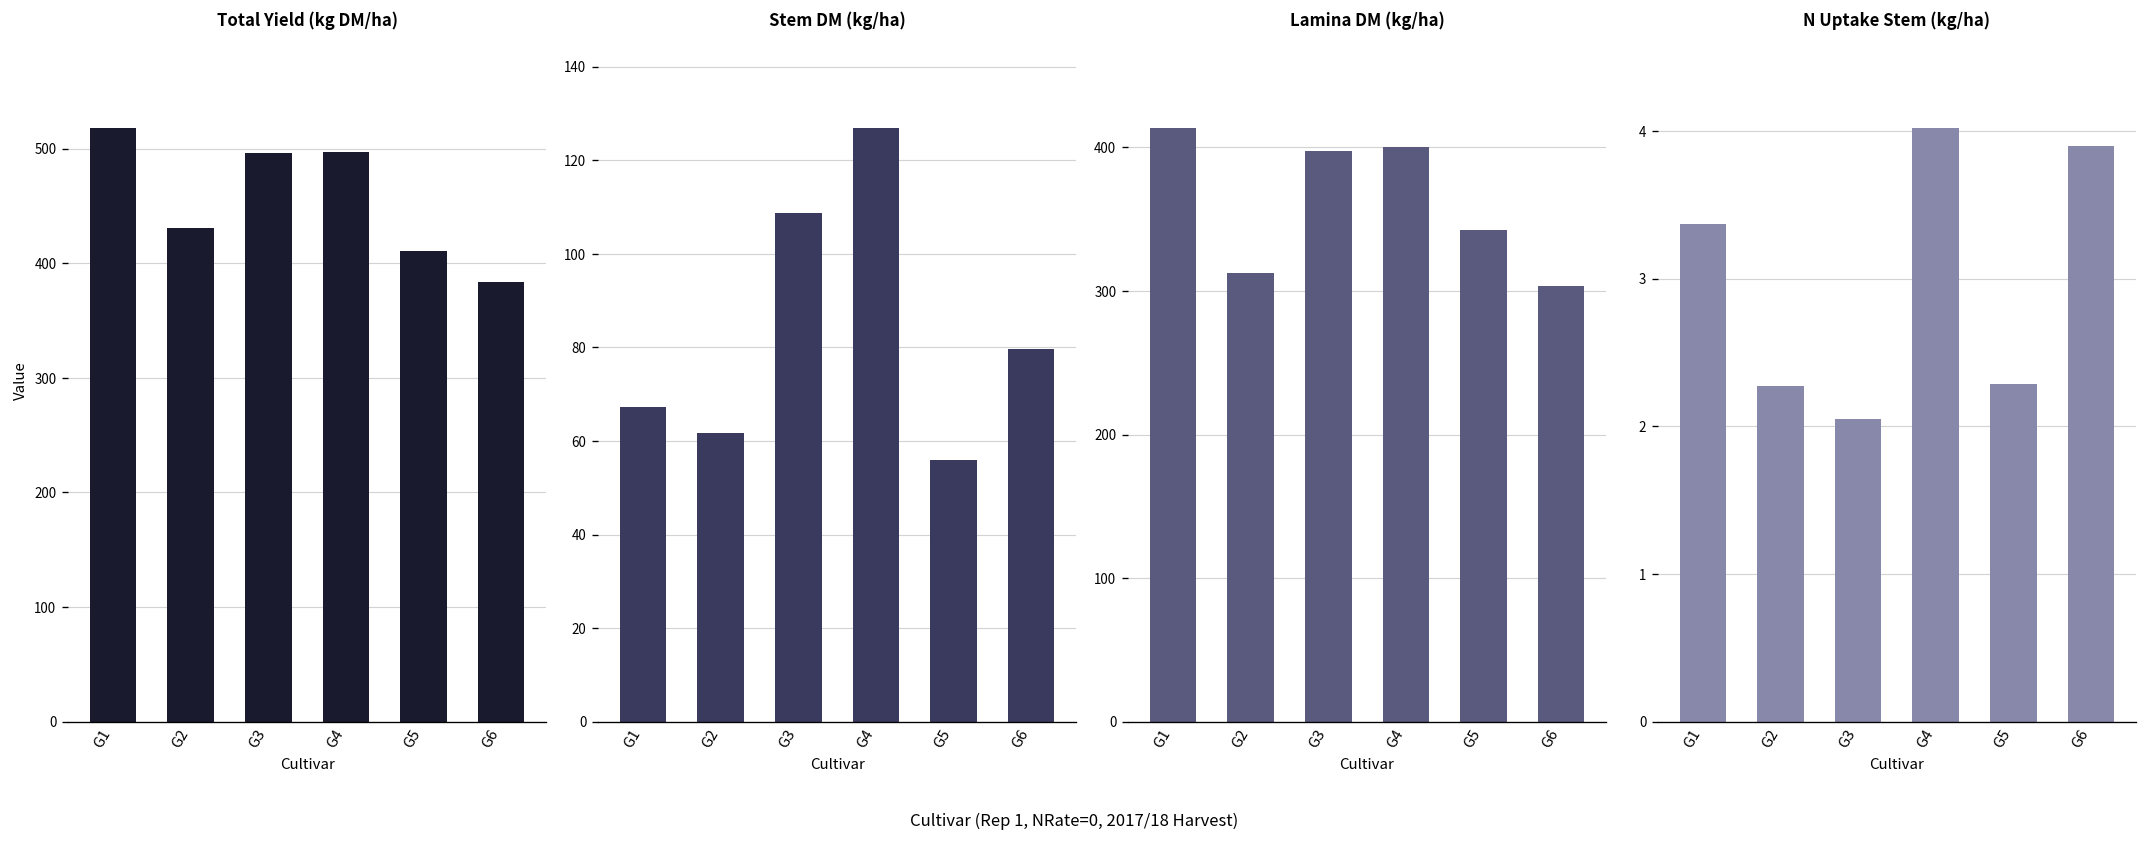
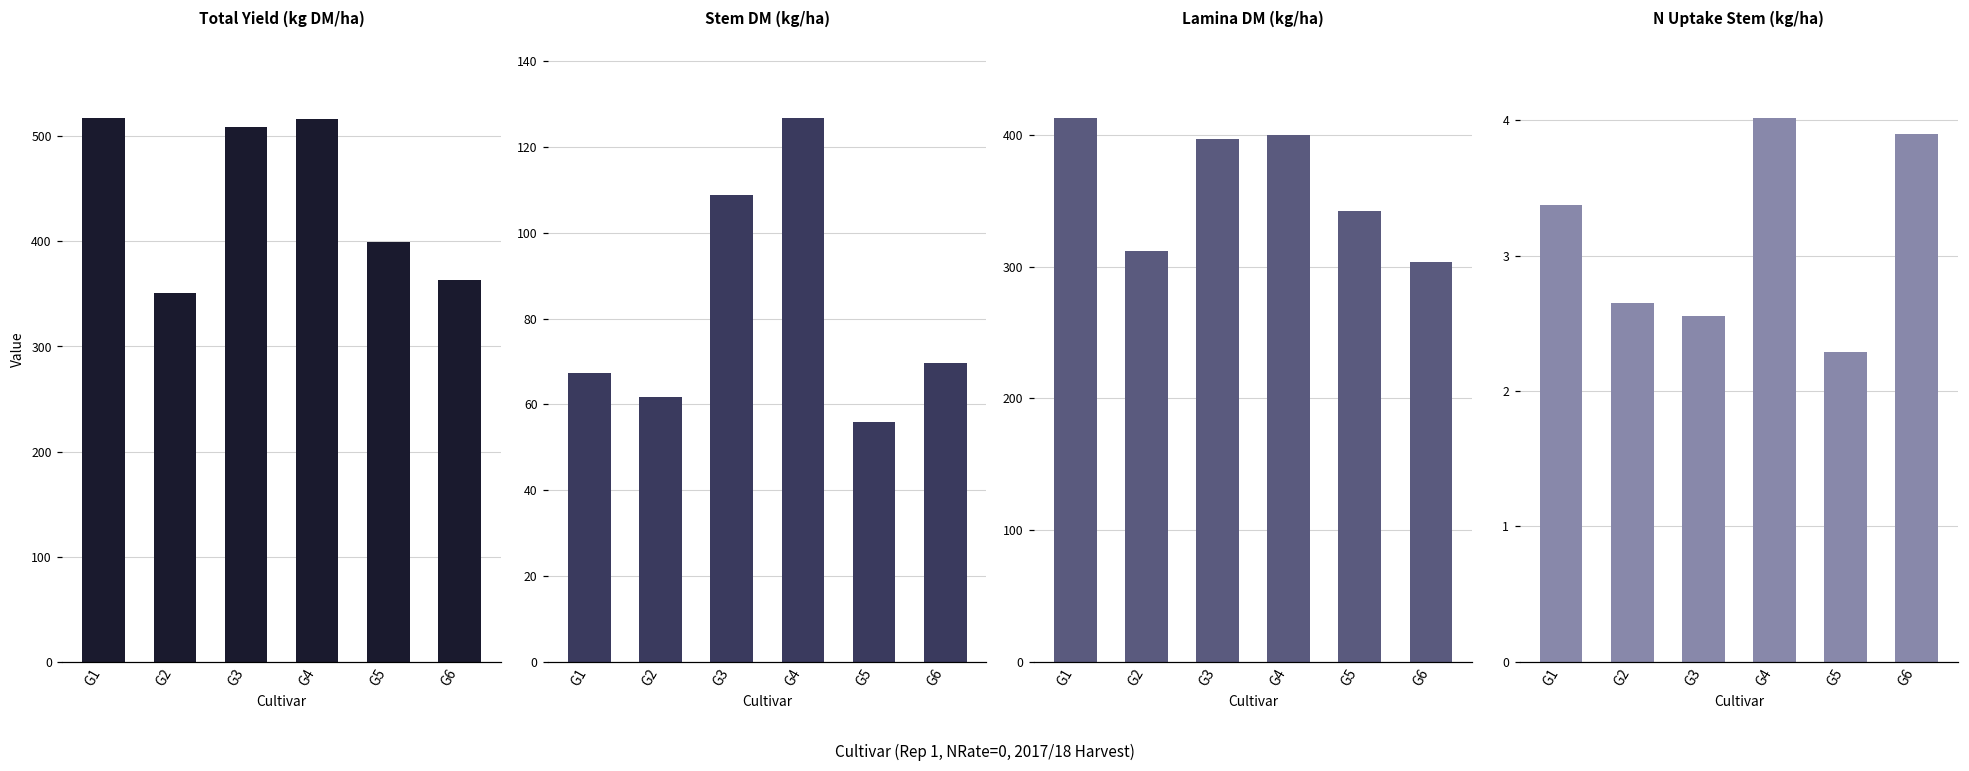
Total Yield (kg DM/ha), G2: 430 -> 350
Total Yield (kg DM/ha), G3: 500 -> 510
Total Yield (kg DM/ha), G4: 500 -> 520
Total Yield (kg DM/ha), G5: 410 -> 400
Total Yield (kg DM/ha), G6: 380 -> 360
Stem DM (kg/ha), G6: 80 -> 70
N Uptake Stem (kg/ha), G2: 2.27 -> 2.65
N Uptake Stem (kg/ha), G3: 2.05 -> 2.55
